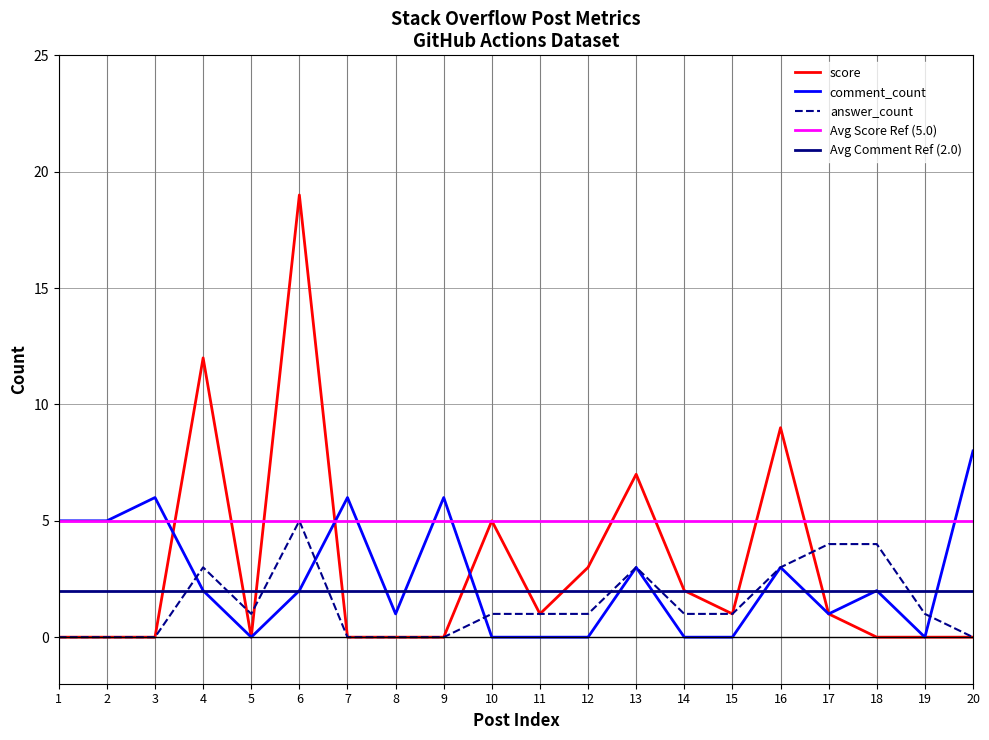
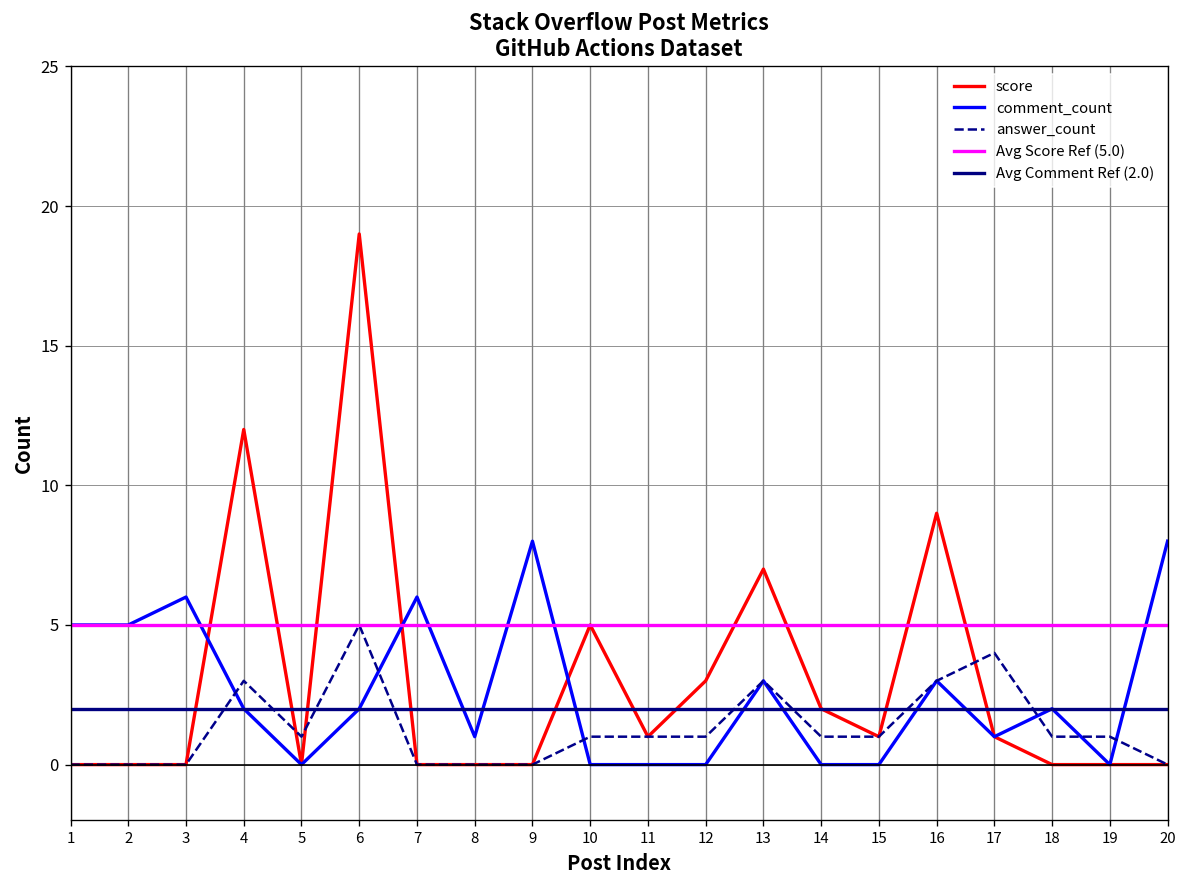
comment_count, 9: 6 -> 8
answer_count, 18: 4 -> 1
